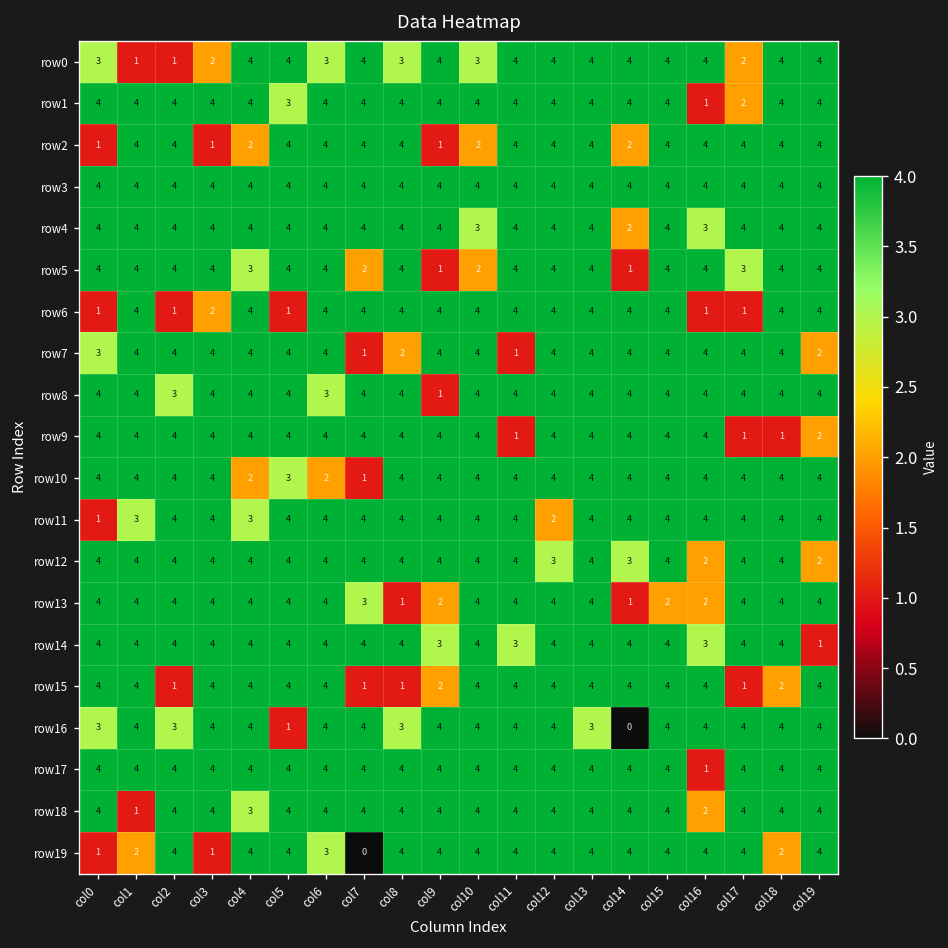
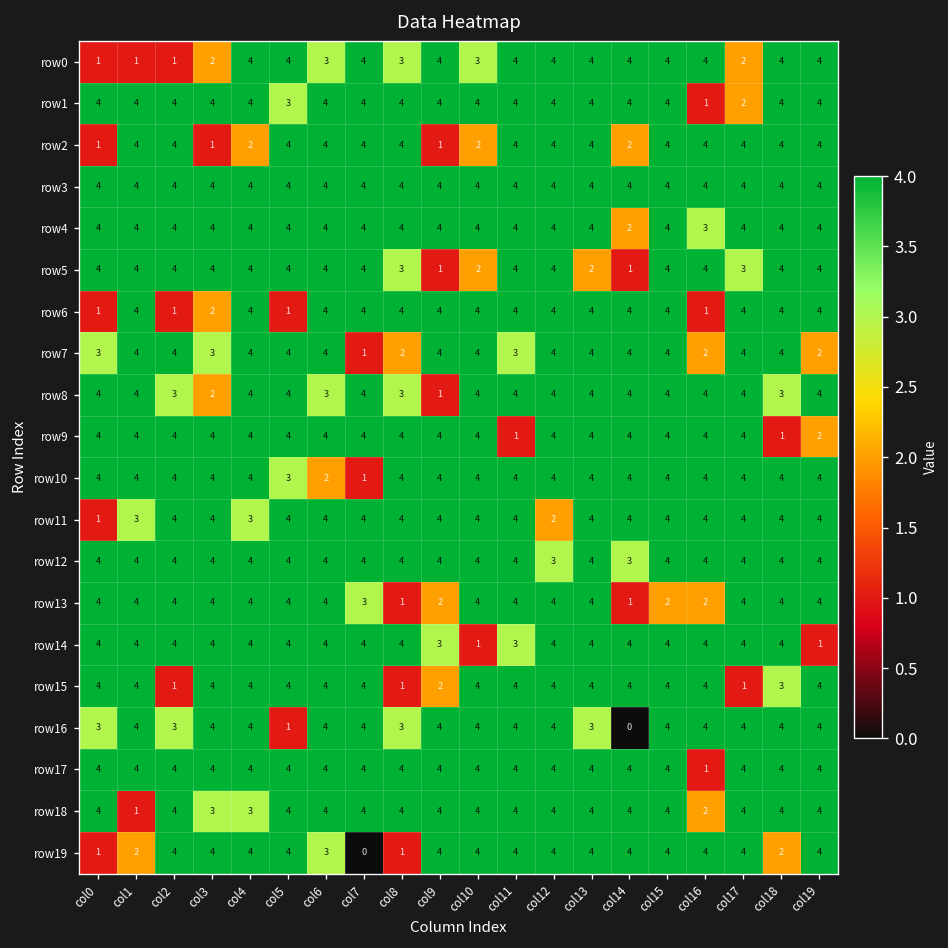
row0, col0: 3 -> 1
row4, col10: 3 -> 4
row5, col4: 3 -> 4
row5, col7: 2 -> 4
row5, col8: 4 -> 3
row5, col13: 4 -> 2
row6, col17: 1 -> 4
row7, col3: 4 -> 3
row7, col11: 1 -> 3
row7, col16: 4 -> 2
row8, col3: 4 -> 2
row8, col8: 4 -> 3
row8, col18: 4 -> 3
row9, col17: 1 -> 4
row10, col4: 2 -> 4
row12, col16: 2 -> 4
row12, col19: 2 -> 4
row14, col10: 4 -> 1
row14, col16: 3 -> 4
row15, col7: 1 -> 4
row15, col18: 2 -> 3
row18, col3: 4 -> 3
row19, col3: 1 -> 4
row19, col8: 4 -> 1
